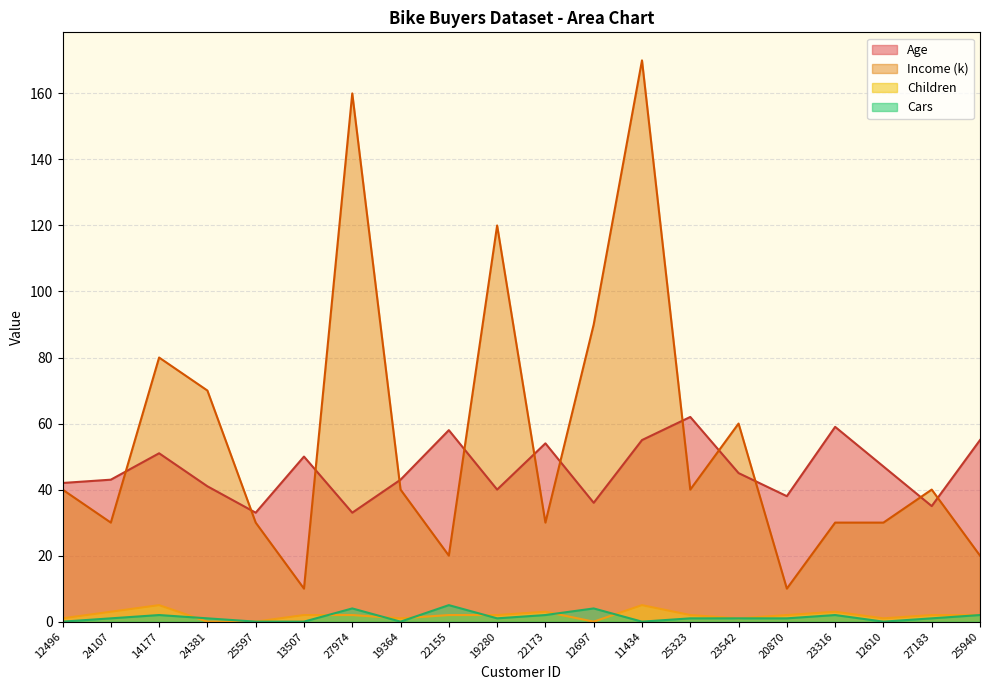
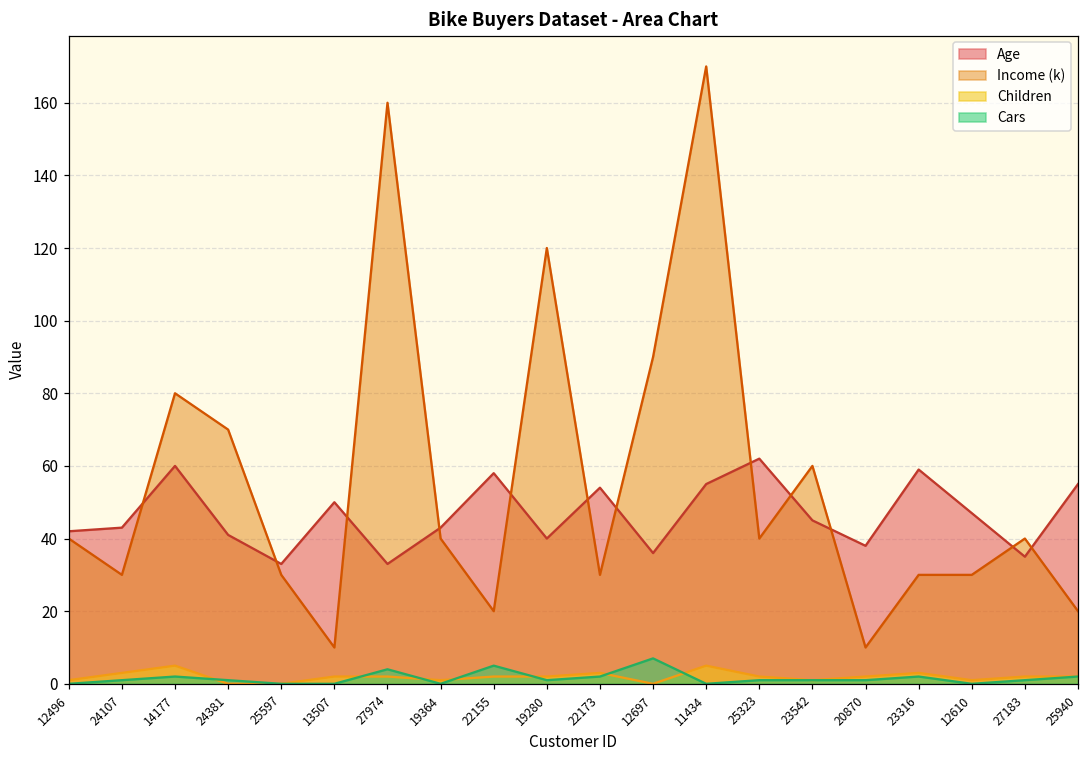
Age, 14177: 51 -> 60
Cars, 12697: 4 -> 7
